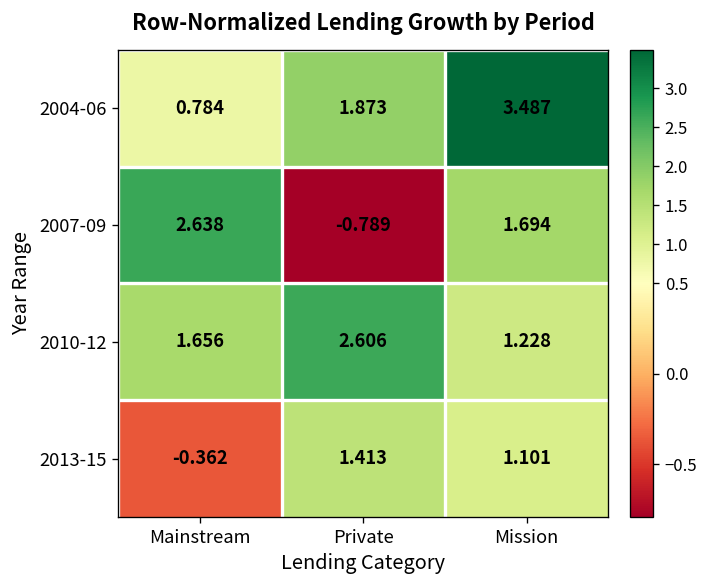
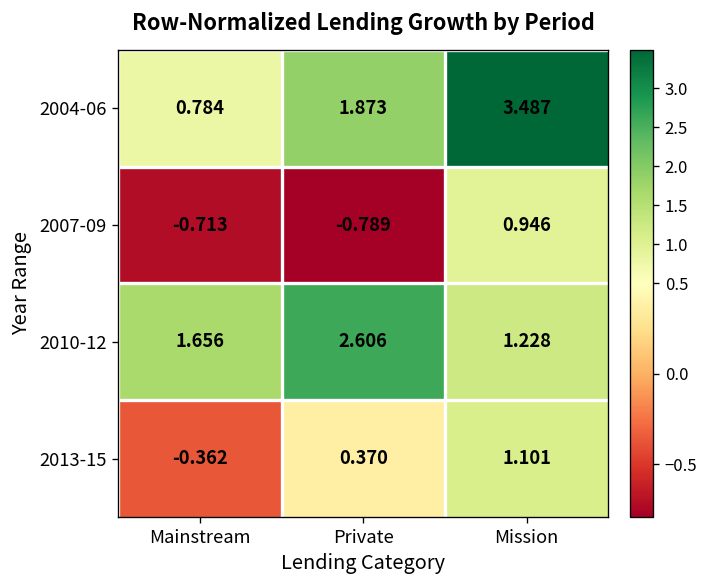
2007-09, Mainstream: 2.638 -> -0.713
2007-09, Mission: 1.694 -> 0.946
2013-15, Private: 1.413 -> 0.370
